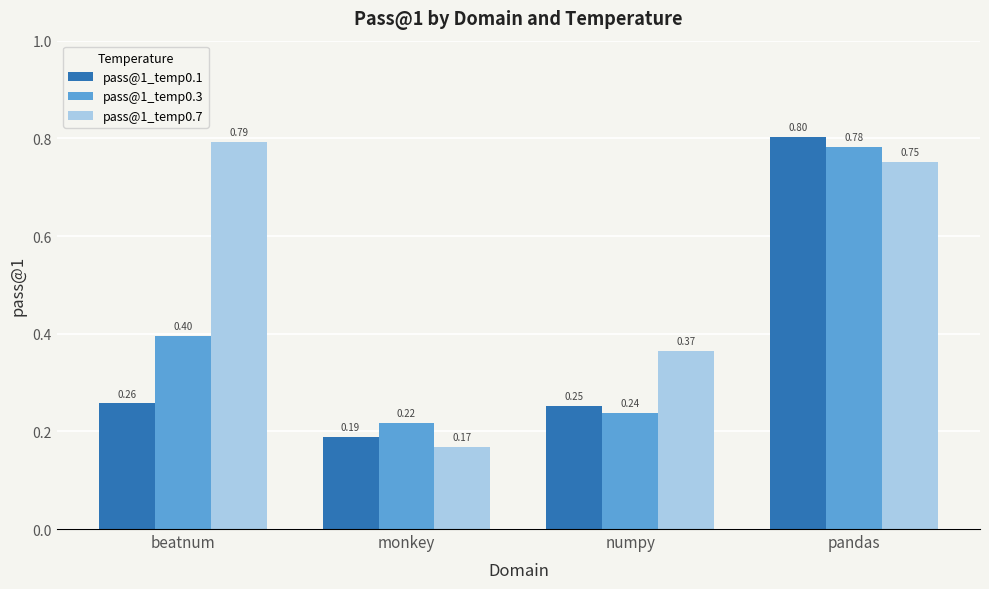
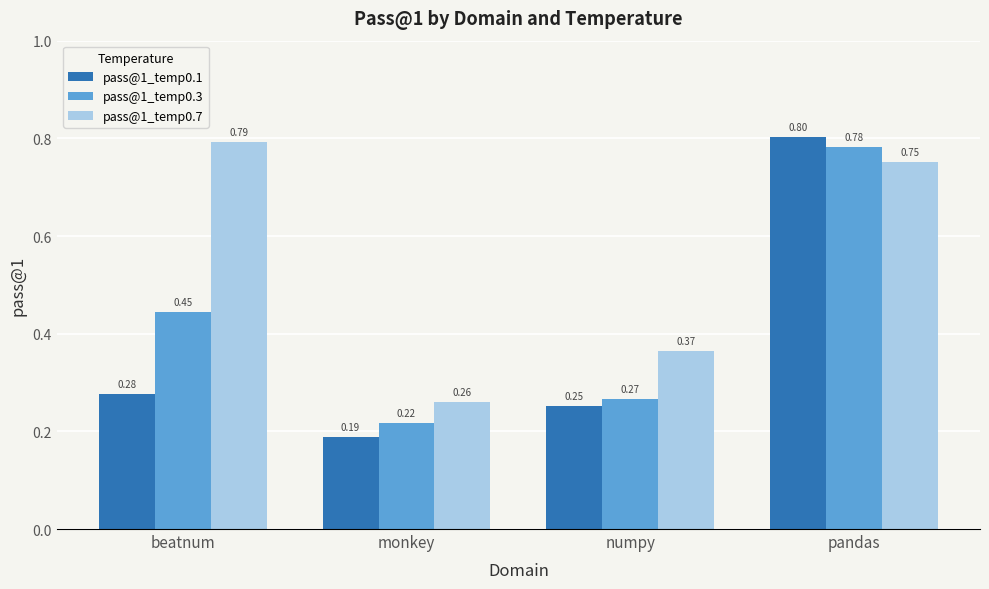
pass@1_temp0.1, beatnum: 0.26 -> 0.28
pass@1_temp0.3, beatnum: 0.40 -> 0.45
pass@1_temp0.7, monkey: 0.17 -> 0.26
pass@1_temp0.3, numpy: 0.24 -> 0.27
